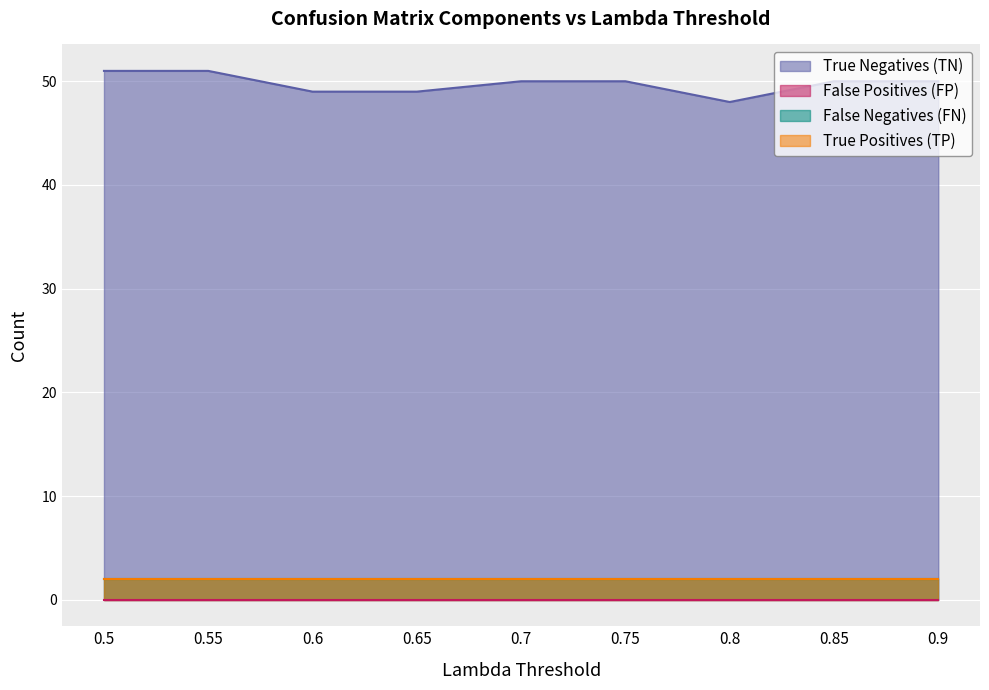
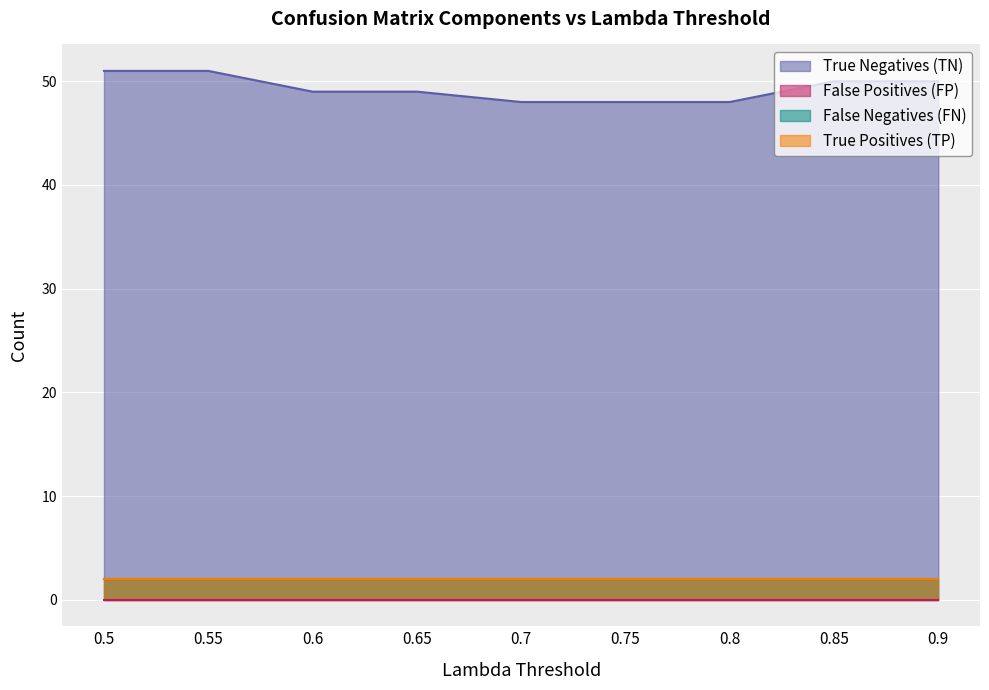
True Negatives (TN), 0.7: 50 -> 48
True Negatives (TN), 0.75: 50 -> 48
